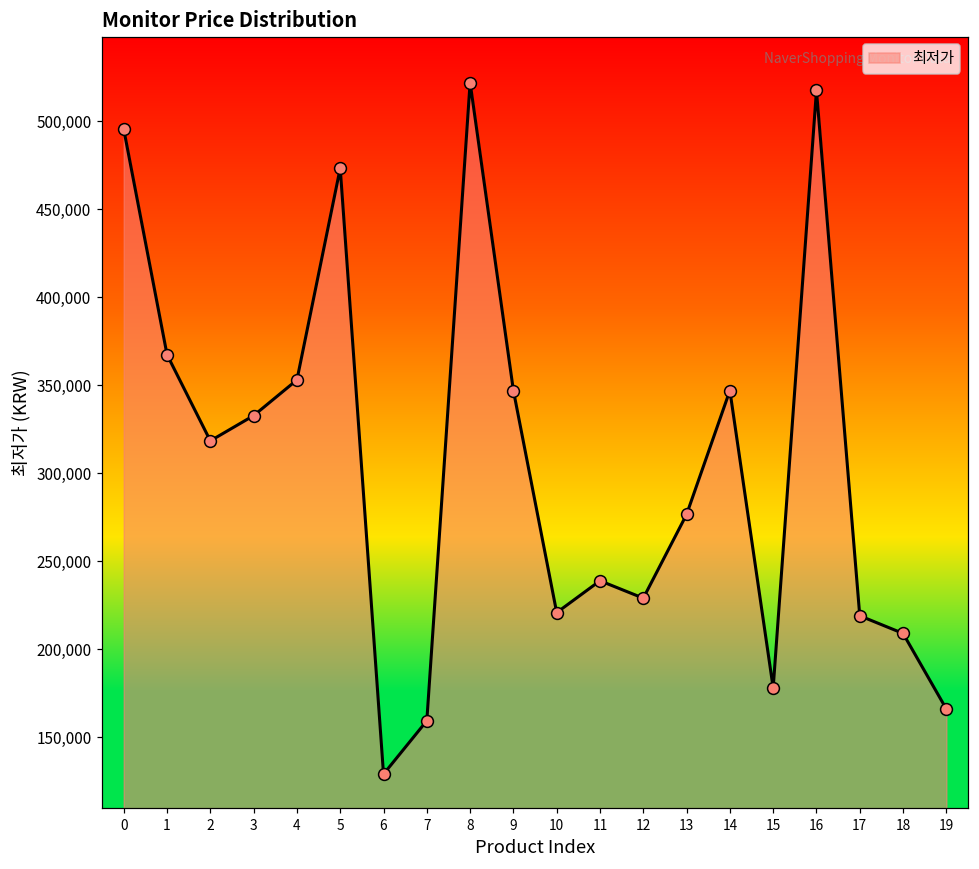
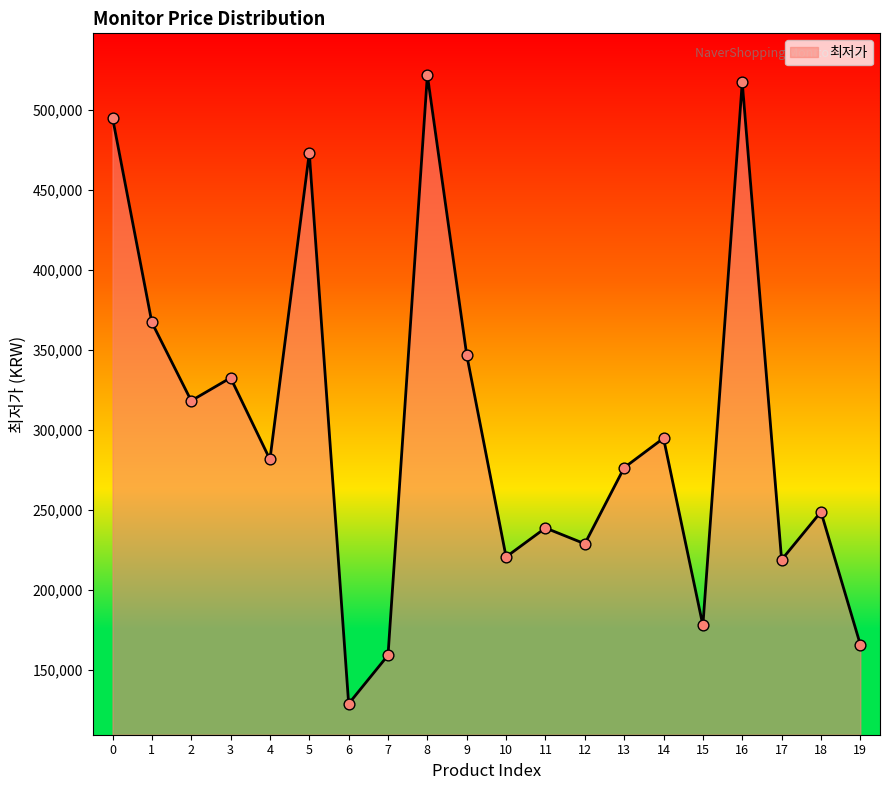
4: 353,000 -> 282,000
14: 347,000 -> 295,000
18: 209,000 -> 249,000
